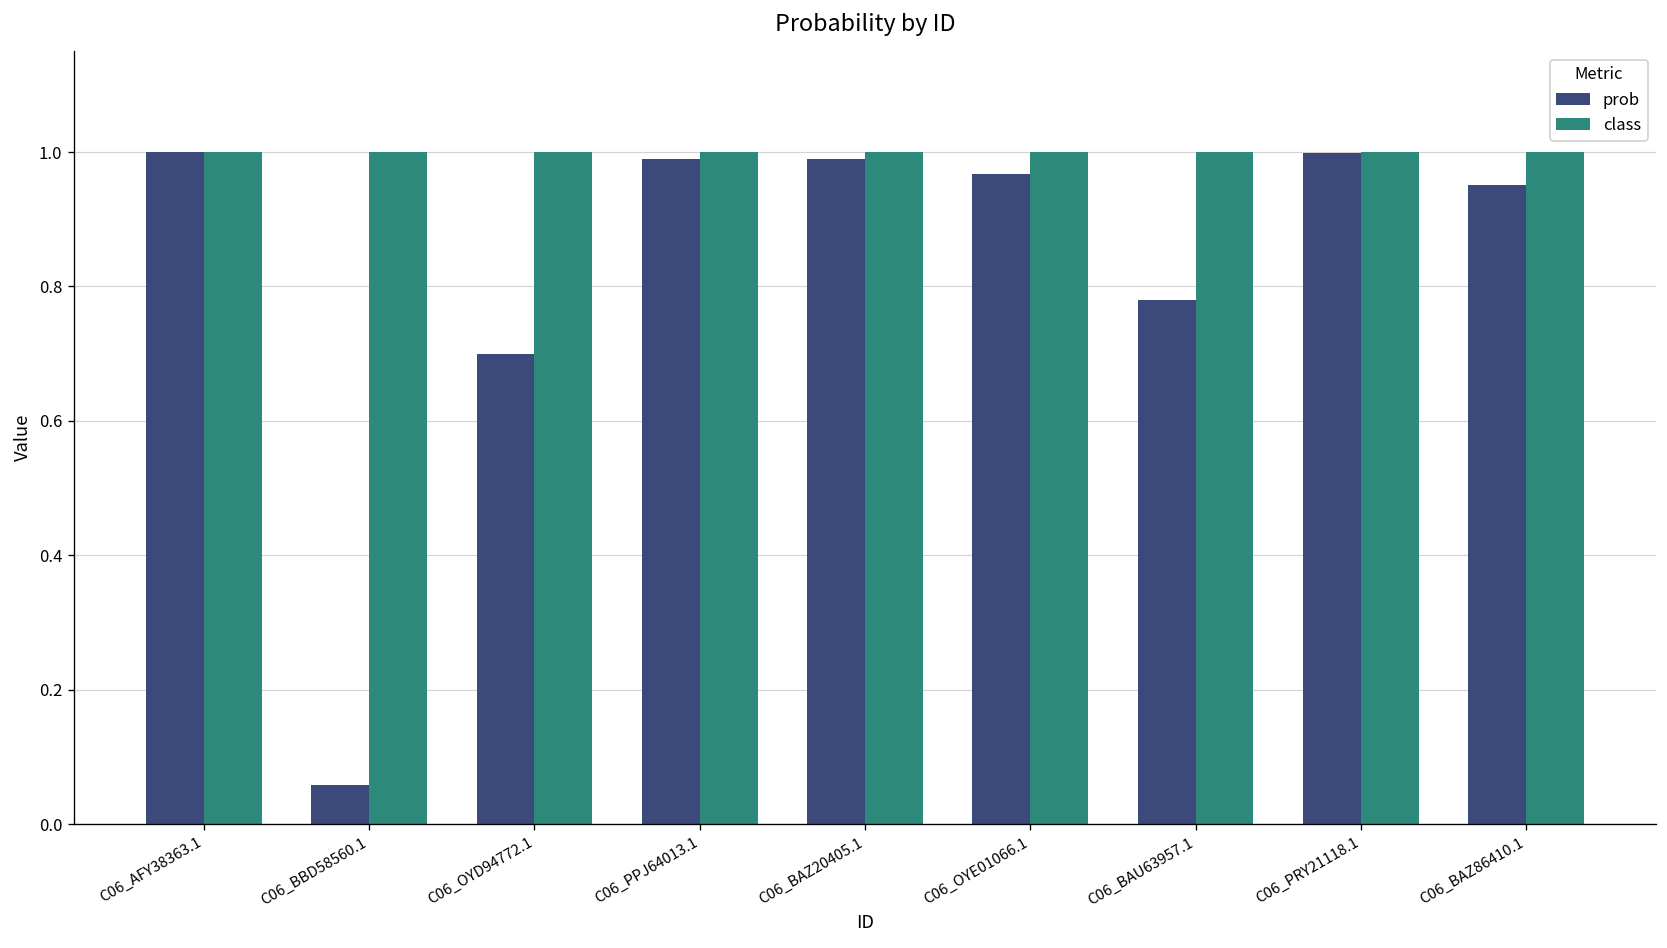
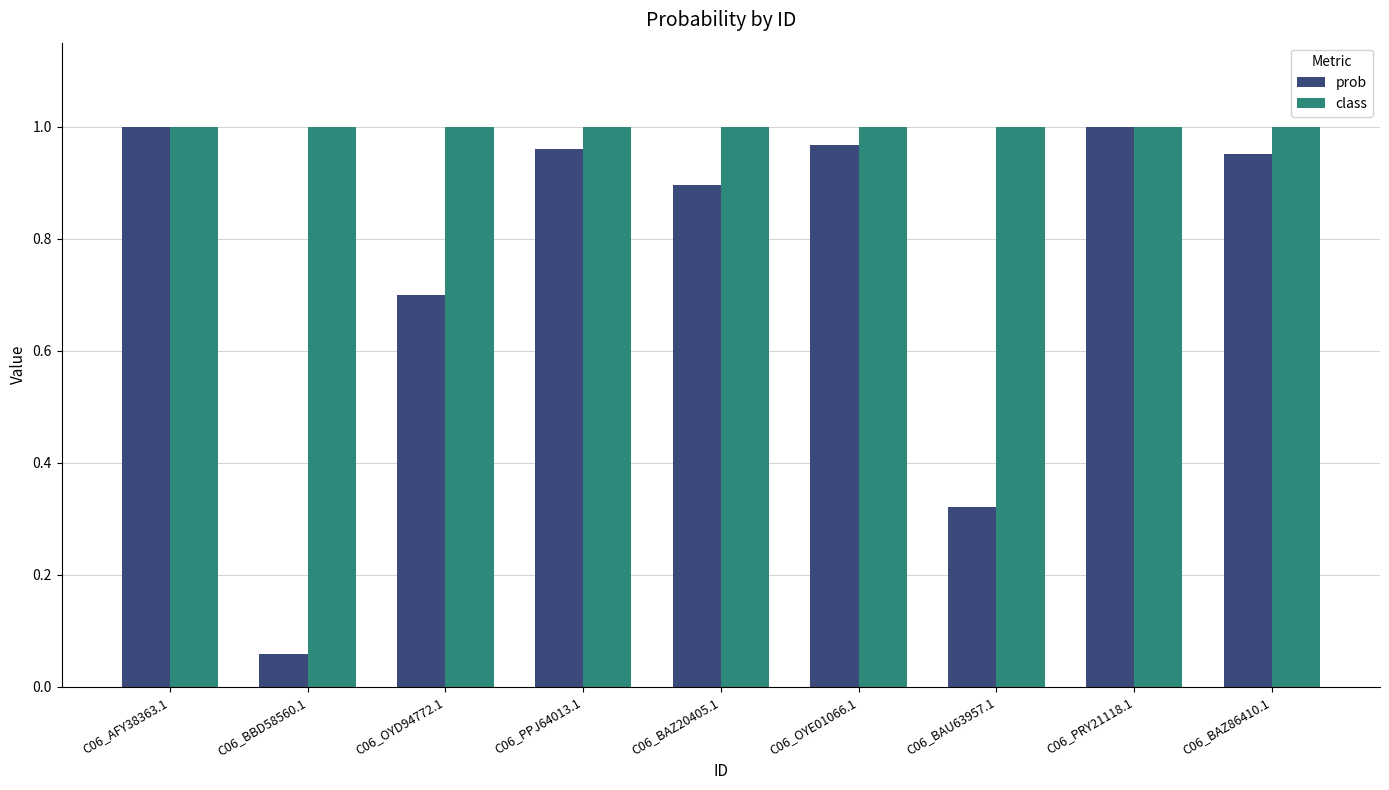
prob, C06_PPJ64013.1: 0.99 -> 0.96
prob, C06_BAZ20405.1: 0.99 -> 0.90
prob, C06_BAU63957.1: 0.78 -> 0.32
